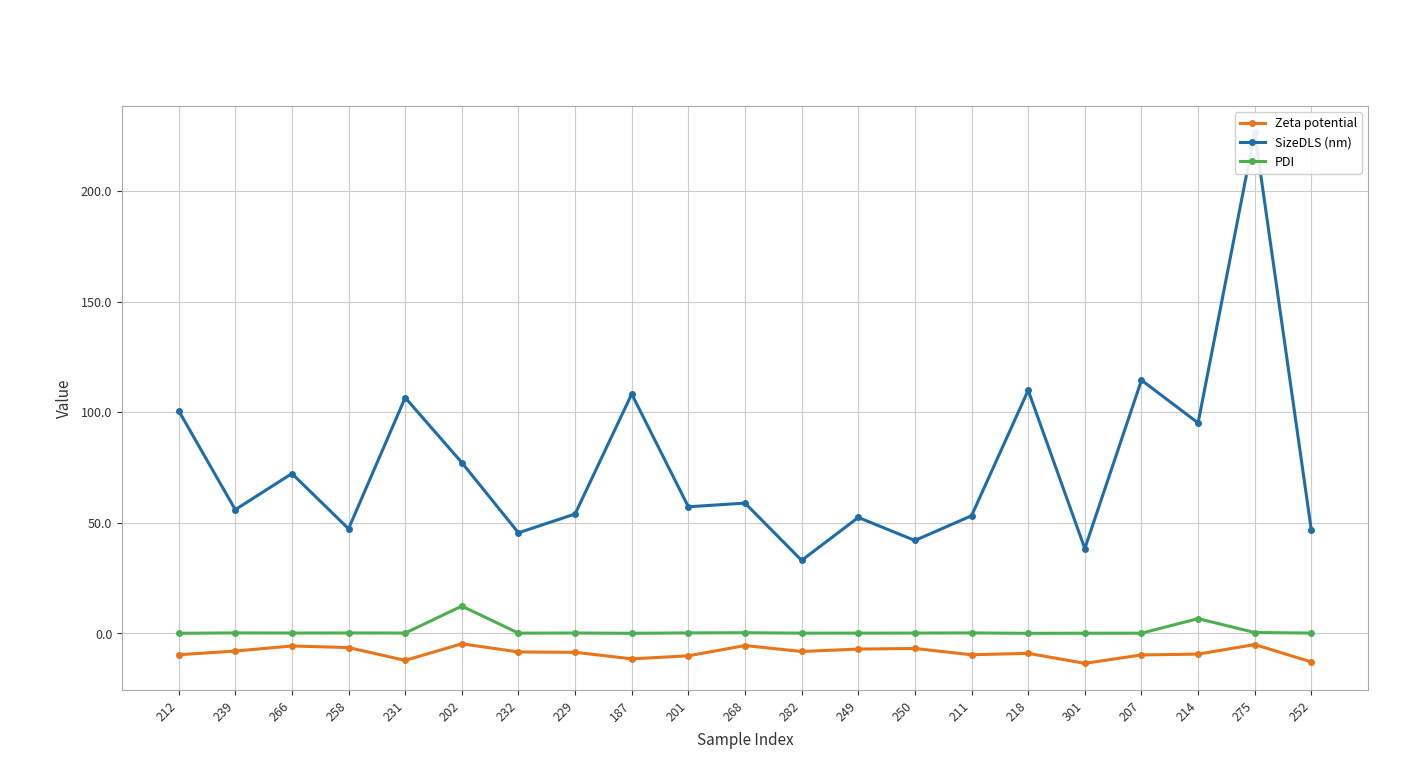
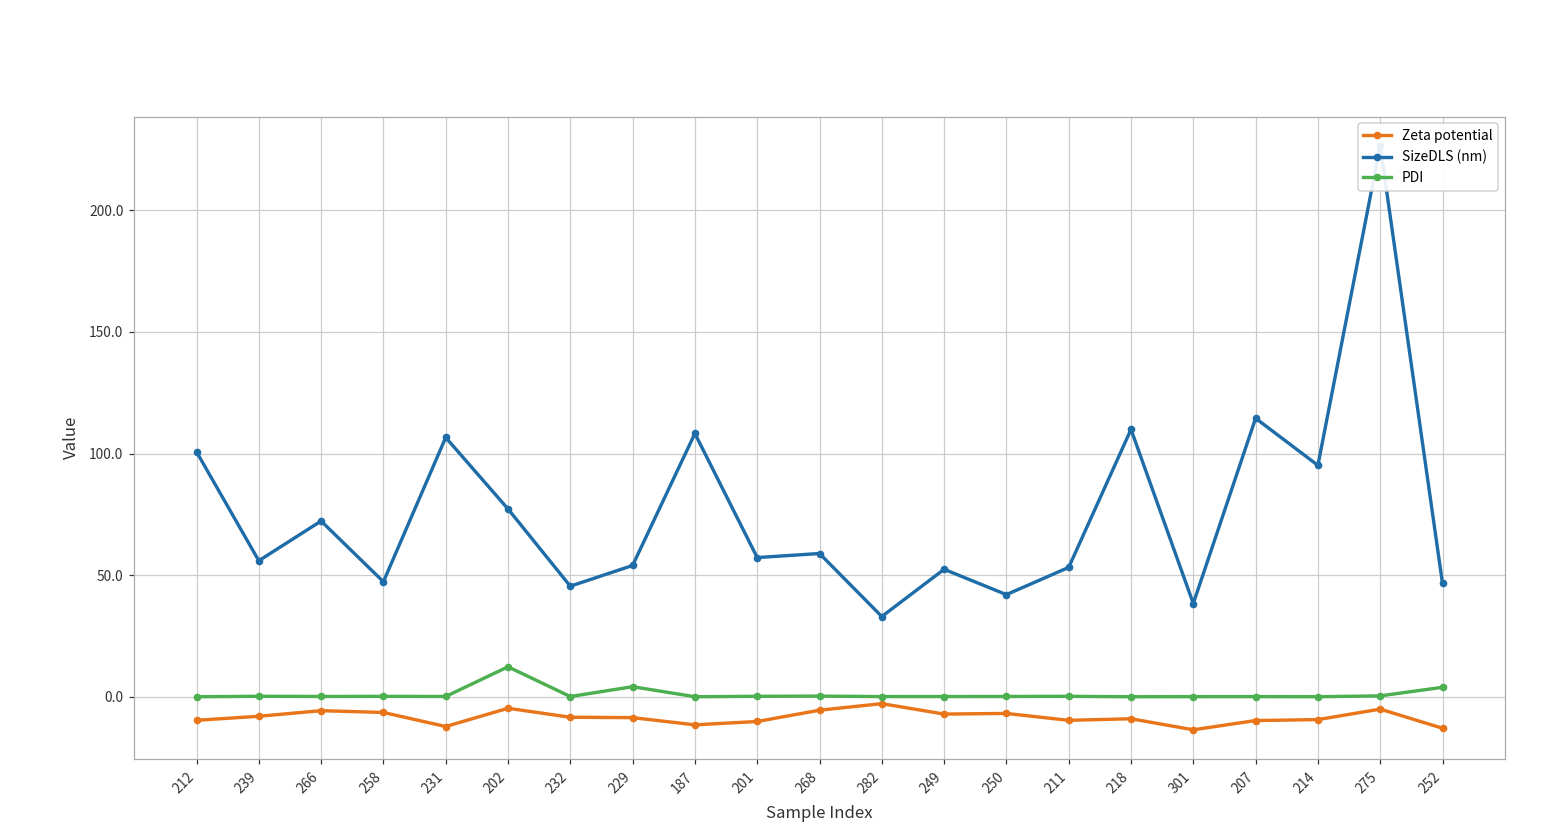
PDI, 229: 0 -> 4
Zeta potential, 282: -8 -> -3
PDI, 214: 7 -> 0
PDI, 252: 0 -> 4
